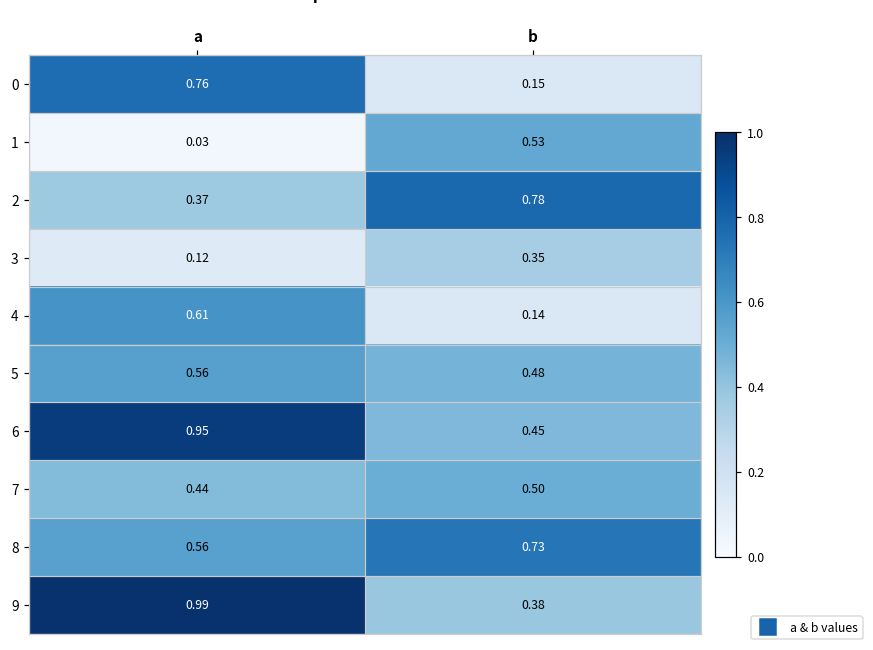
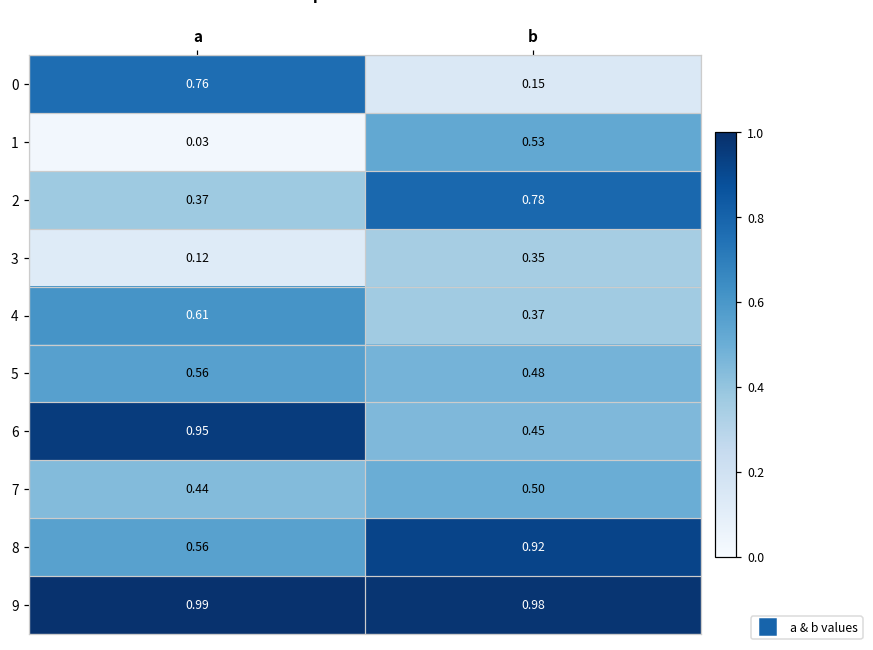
4, b: 0.14 -> 0.37
8, b: 0.73 -> 0.92
9, b: 0.38 -> 0.98
